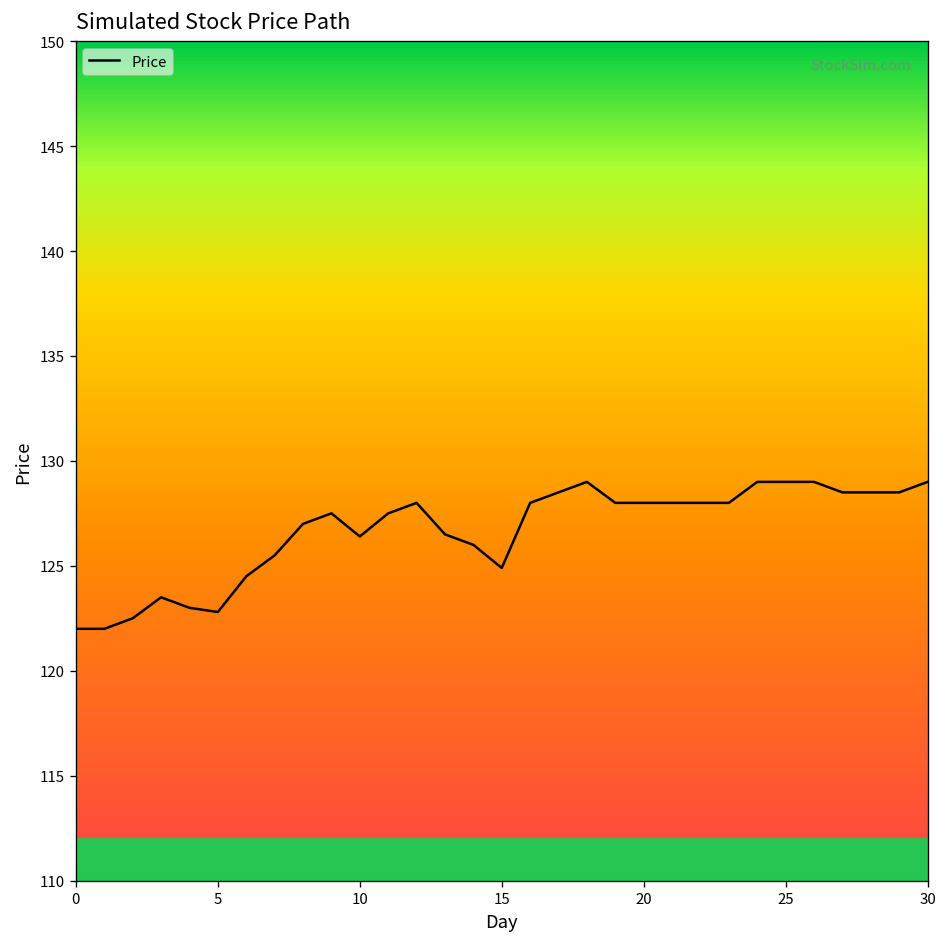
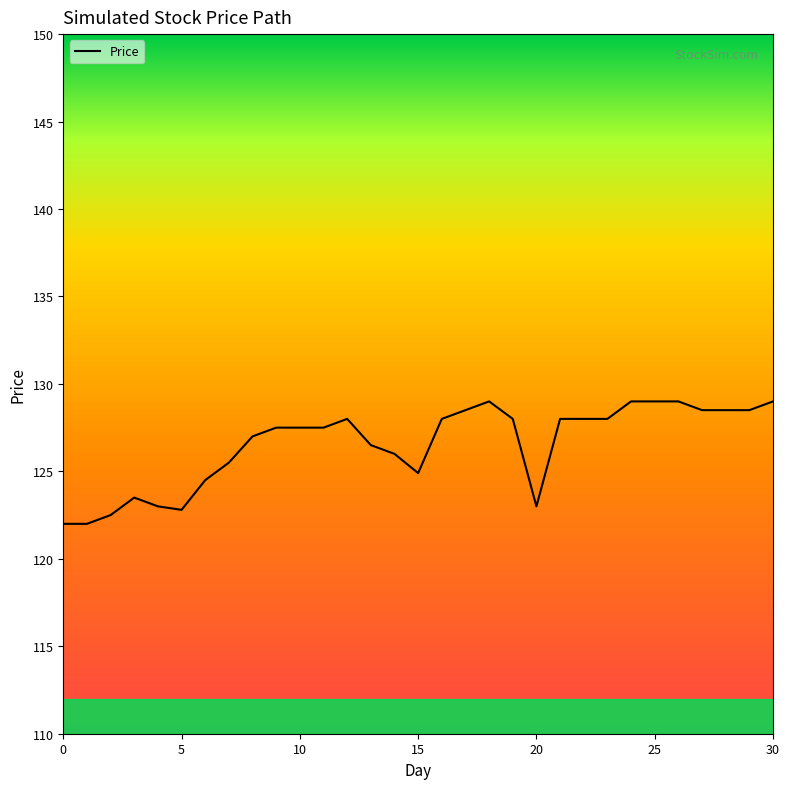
10: 126.4 -> 127.5
20: 128 -> 123
